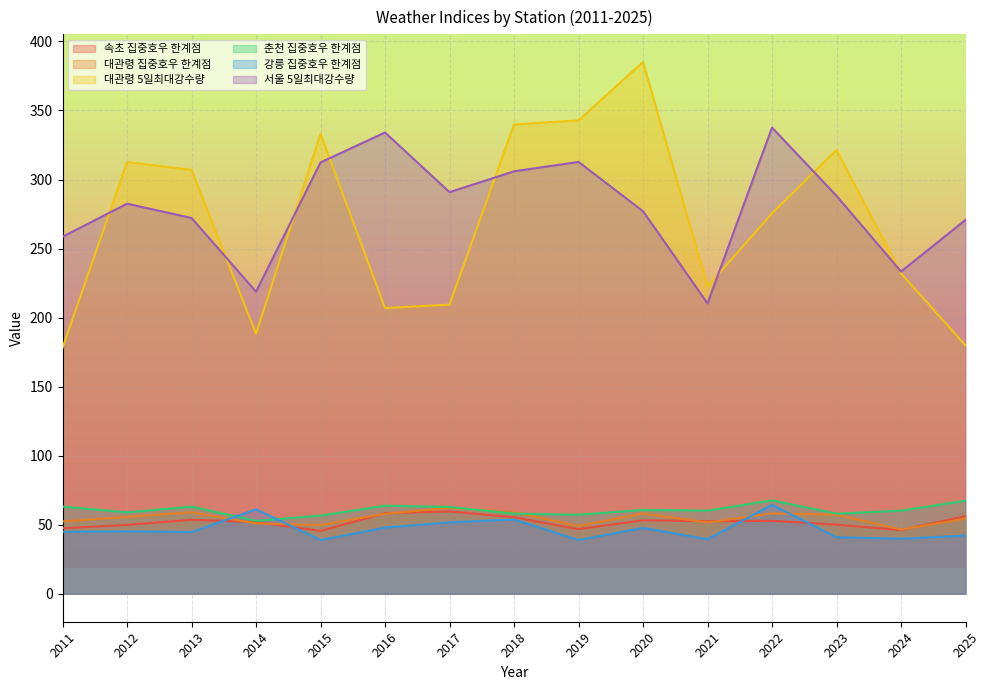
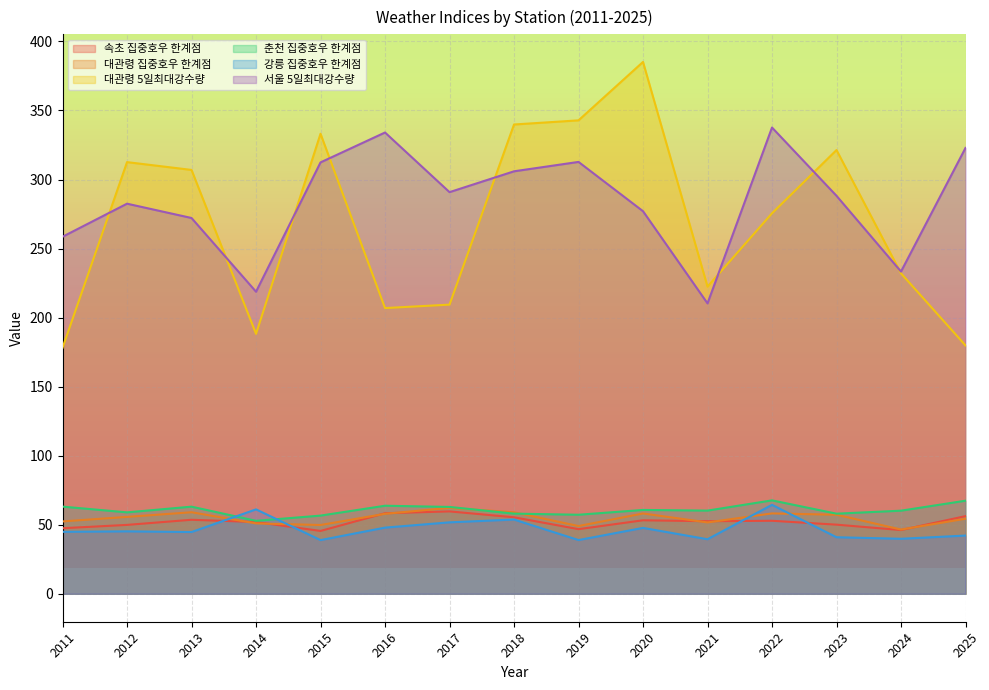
서울 5일최대강수량, 2025: 271 -> 323
